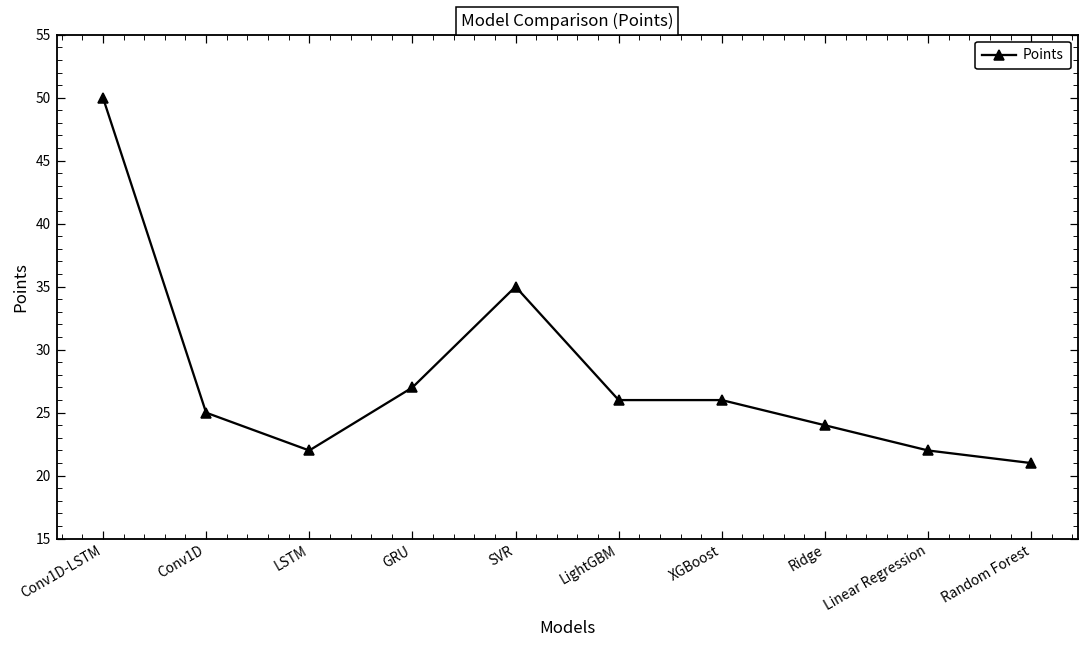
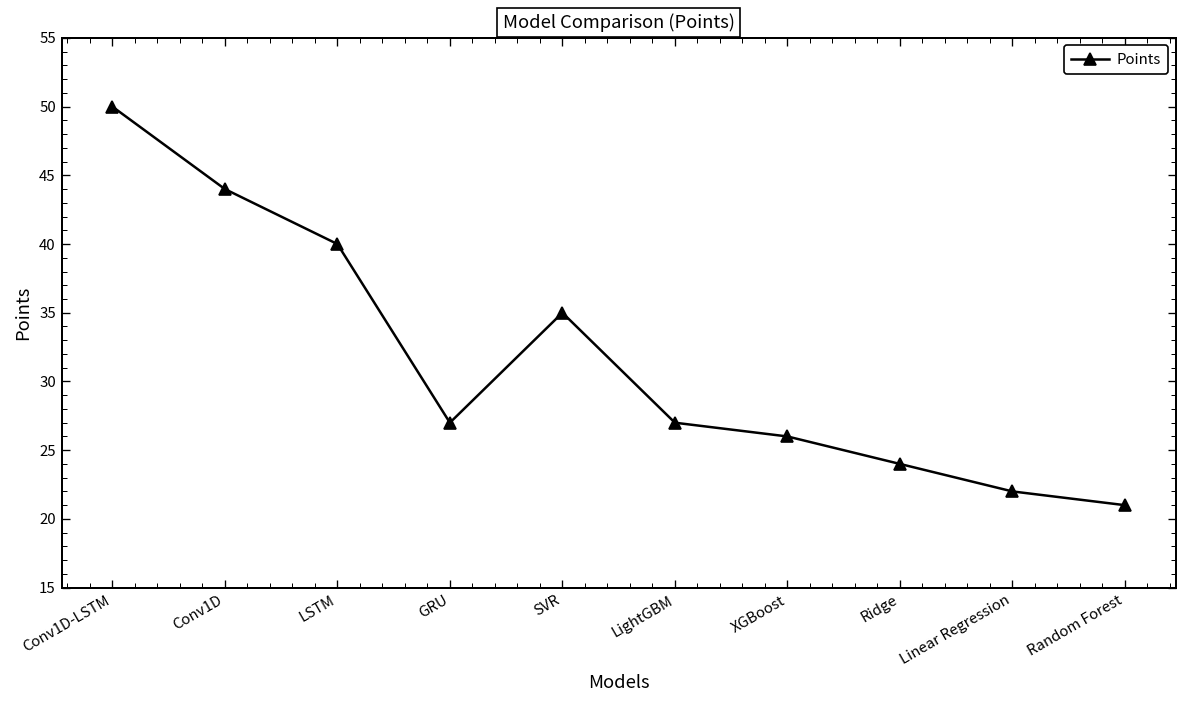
Conv1D: 25 -> 44
LSTM: 22 -> 40
LightGBM: 26 -> 27
